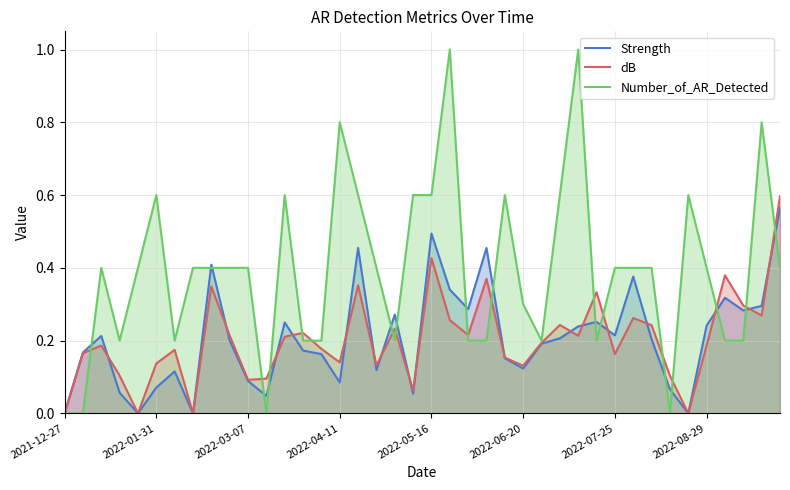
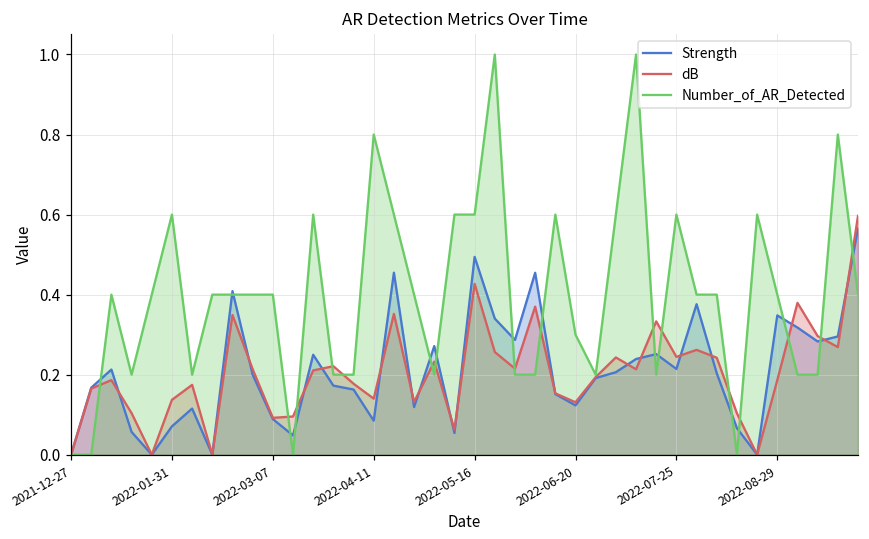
dB, 2022-07-25: 0.16 -> 0.24
Number_of_AR_Detected, 2022-07-25: 0.4 -> 0.6
Strength, 2022-08-29: 0.24 -> 0.35
